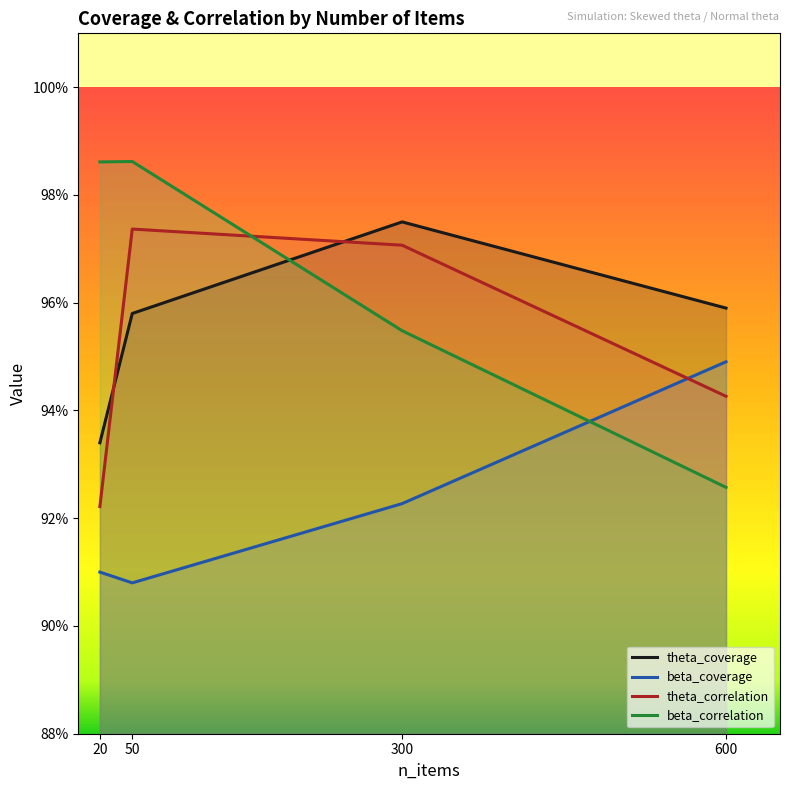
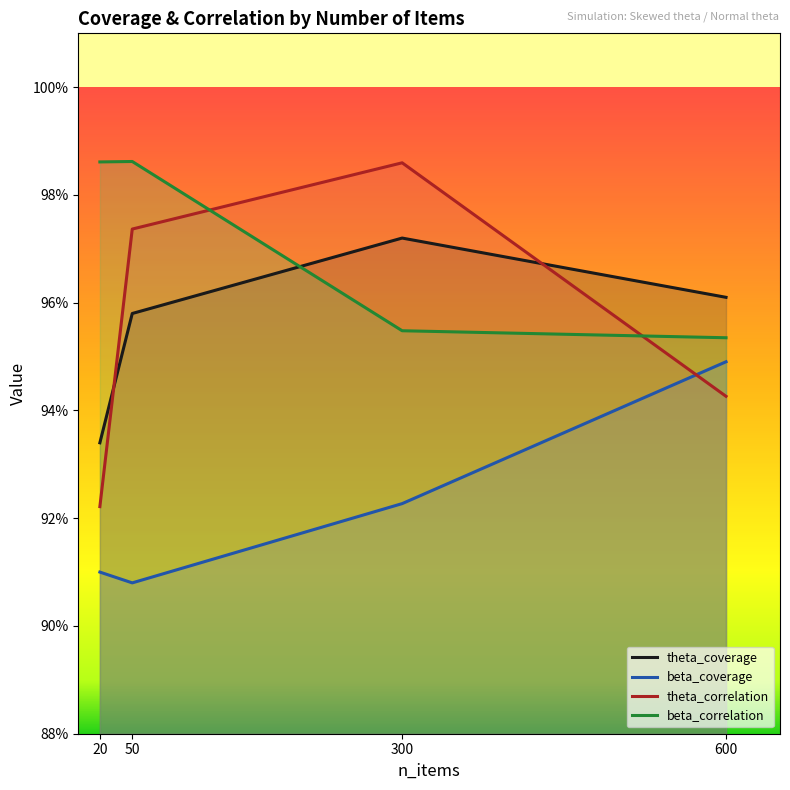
theta_coverage, 300: 97.5% -> 97.2%
theta_correlation, 300: 97.1% -> 98.6%
theta_coverage, 600: 95.9% -> 96.1%
beta_correlation, 600: 92.6% -> 95.3%
